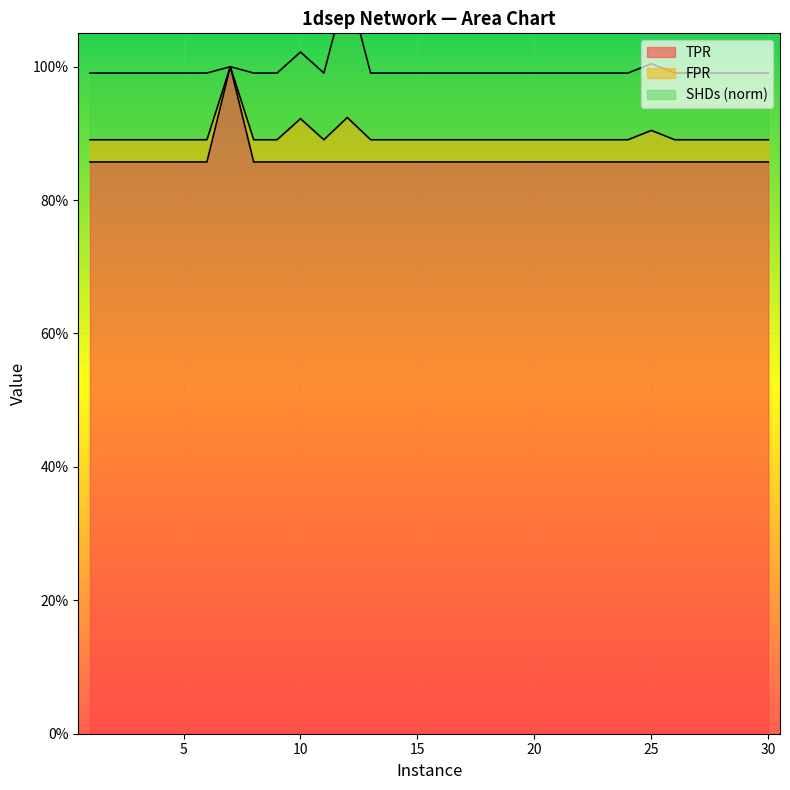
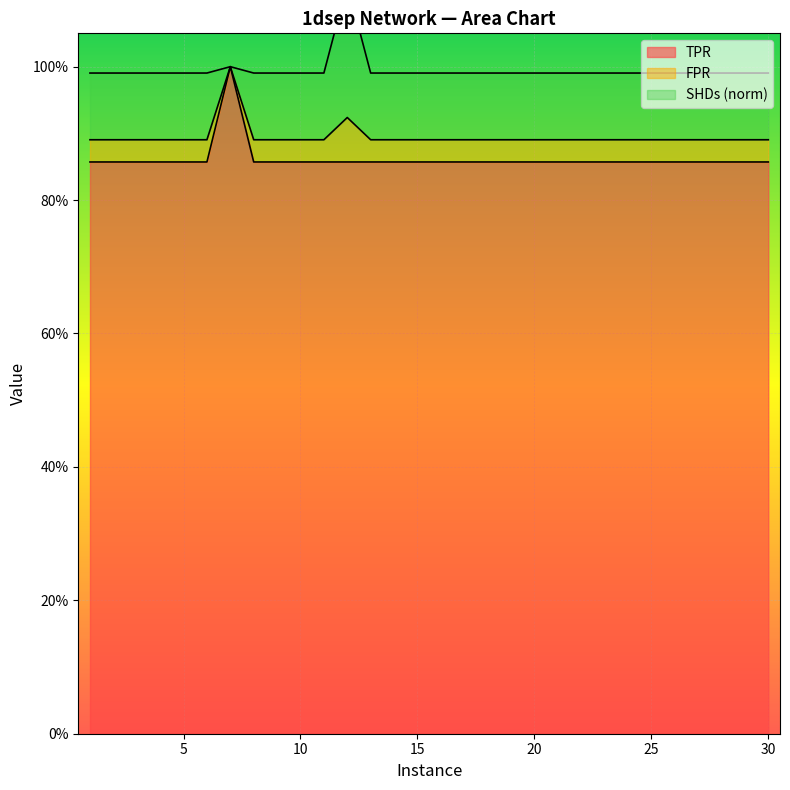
FPR, 10: 6% -> 3%
FPR, 25: 5% -> 3%
